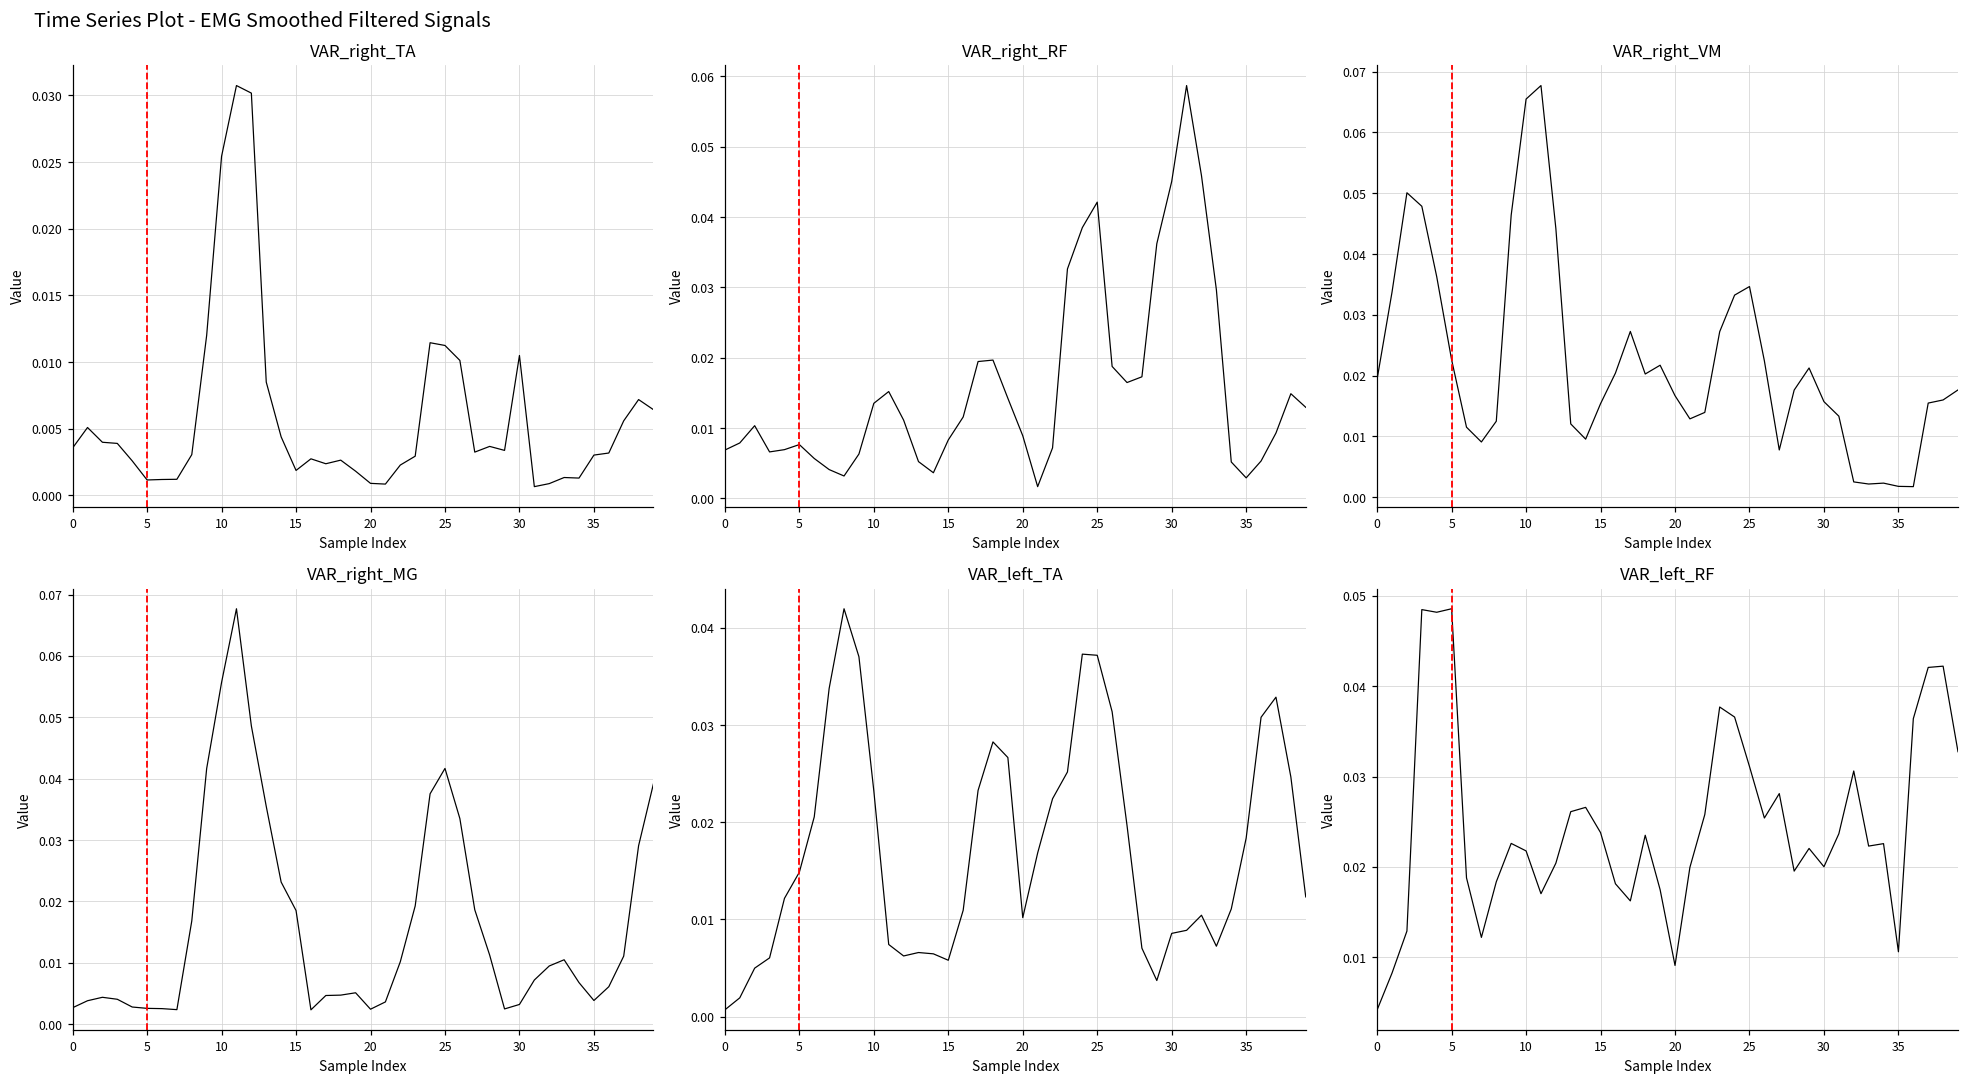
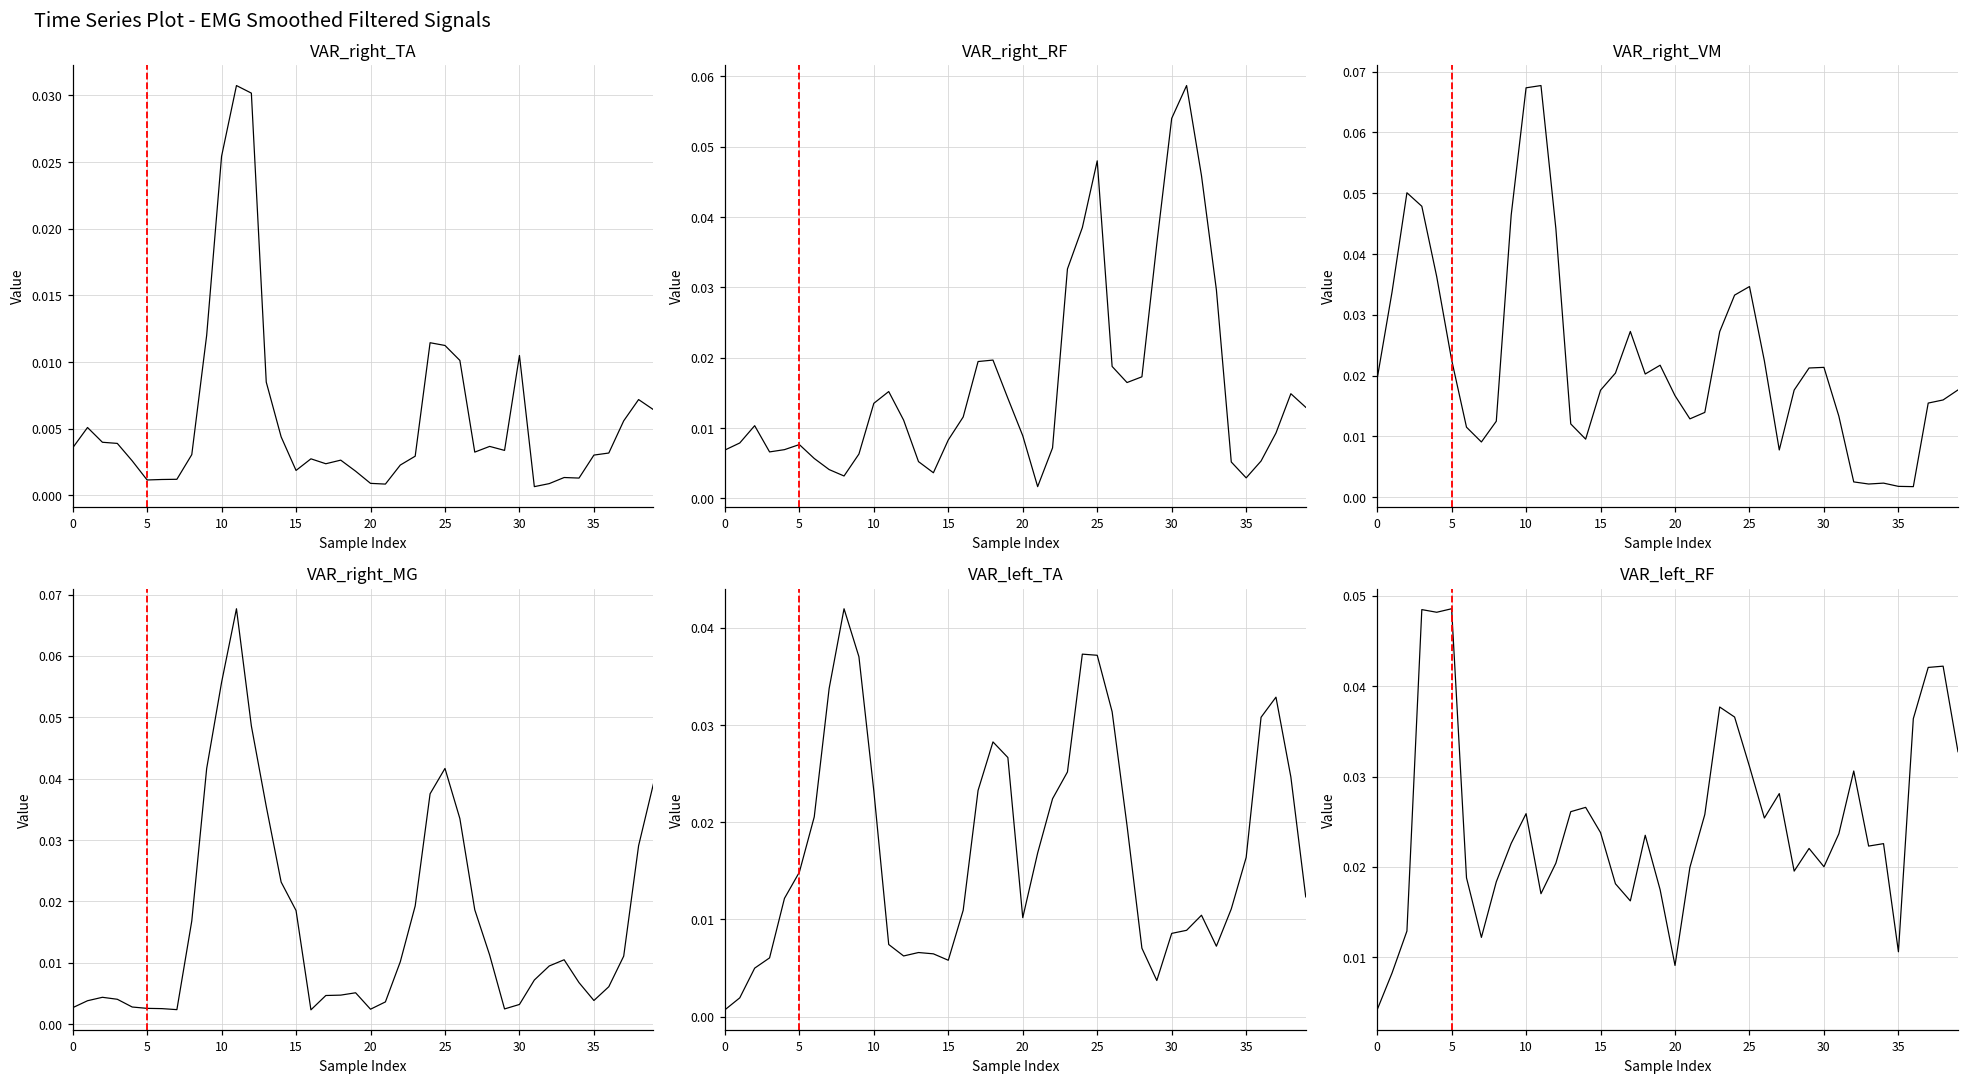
VAR_right_RF, 25: 0.042 -> 0.048
VAR_right_RF, 30: 0.045 -> 0.054
VAR_right_VM, 10: 0.065 -> 0.067
VAR_right_VM, 15: 0.015 -> 0.018
VAR_right_VM, 30: 0.016 -> 0.021
VAR_left_TA, 35: 0.018 -> 0.016
VAR_left_RF, 10: 0.022 -> 0.026
